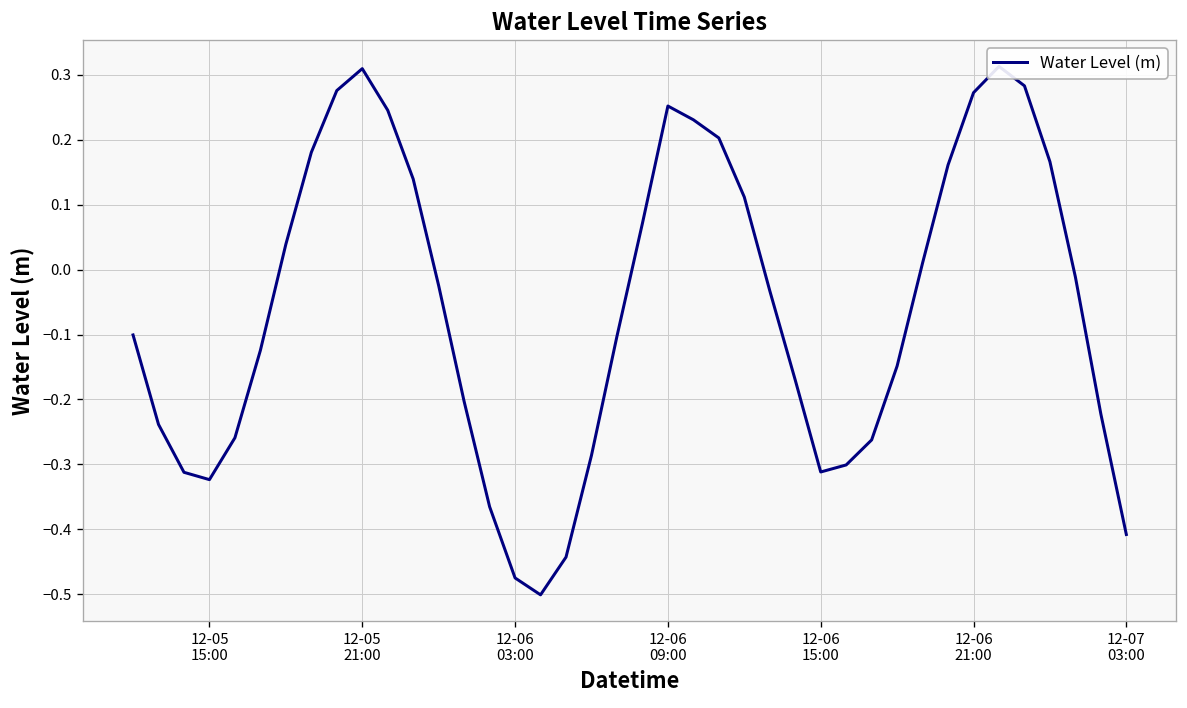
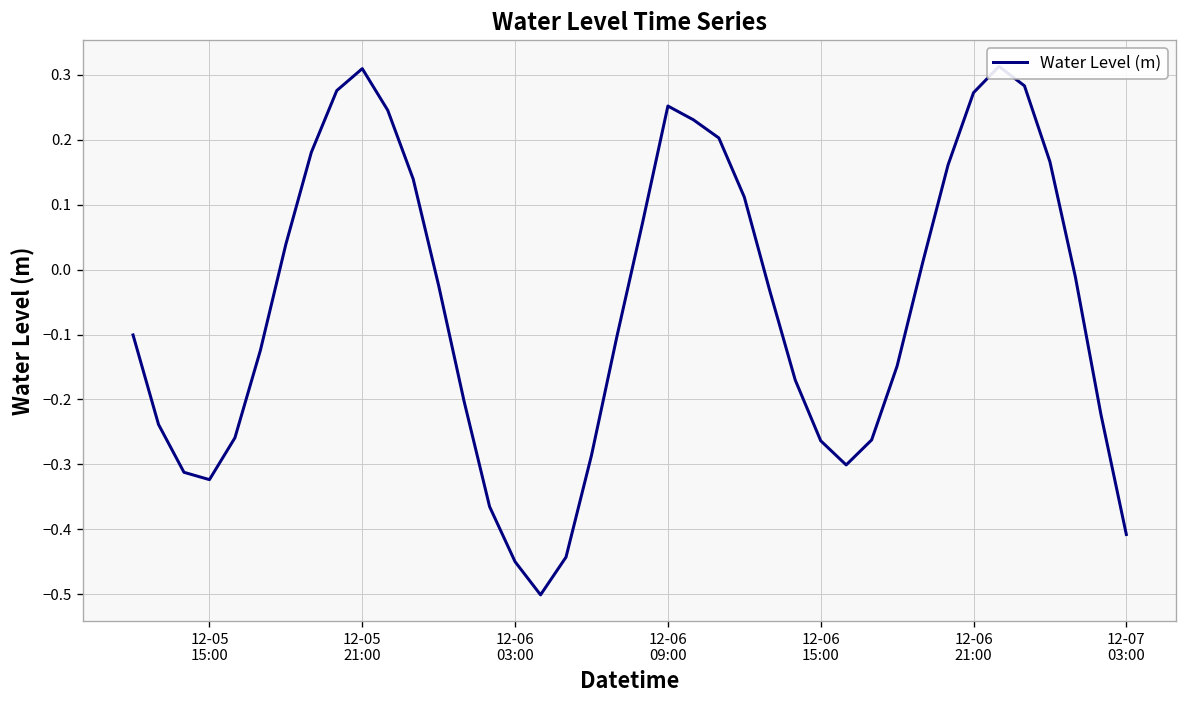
12-06 03:00: -0.47 -> -0.45
12-06 15:00: -0.31 -> -0.26
